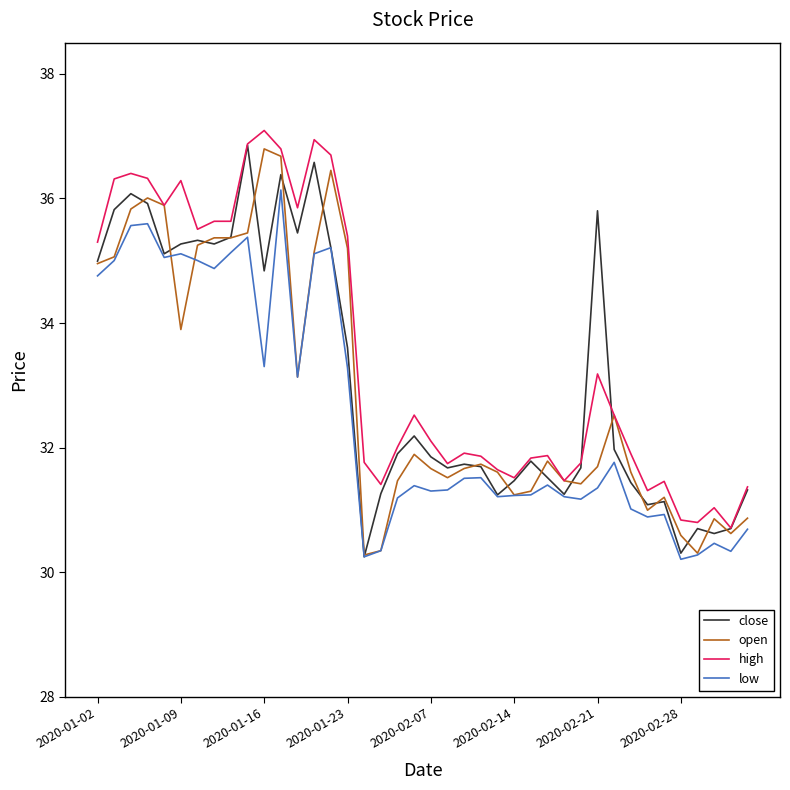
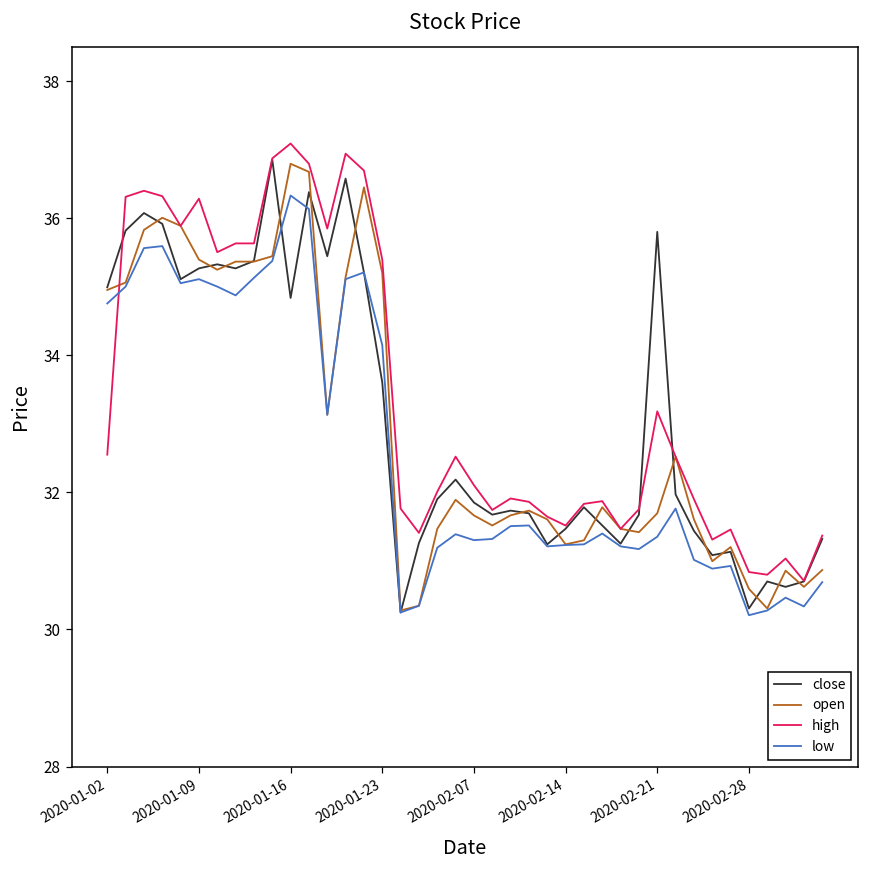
high, 2020-01-02: 35.3 -> 32.6
open, 2020-01-09: 33.9 -> 35.4
low, 2020-01-16: 33.3 -> 36.3
low, 2020-01-23: 33.3 -> 34.1
